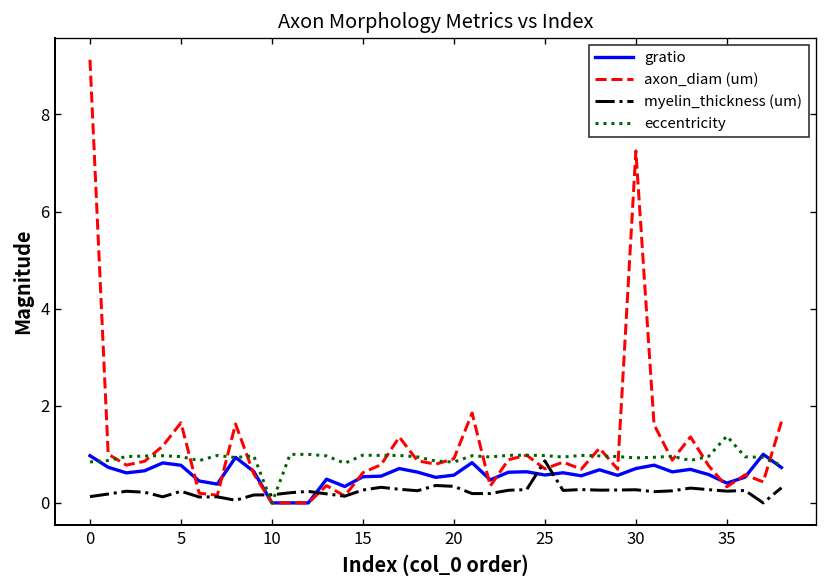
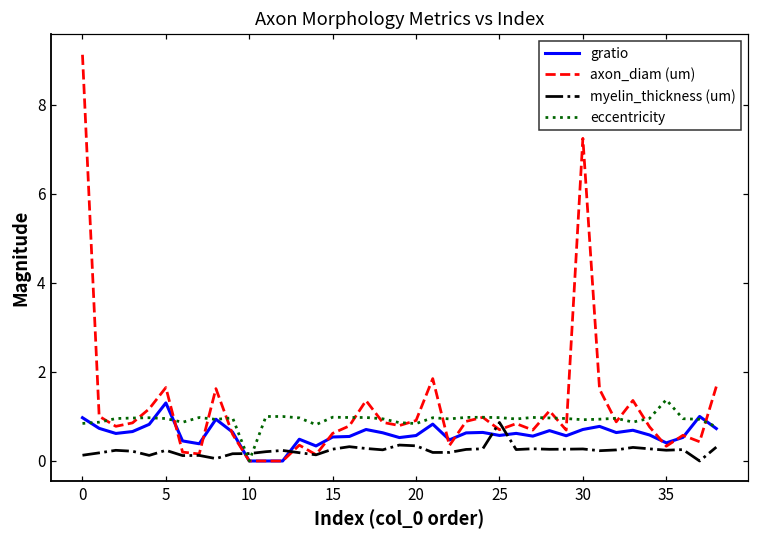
gratio, 5: 0.8 -> 1.3
